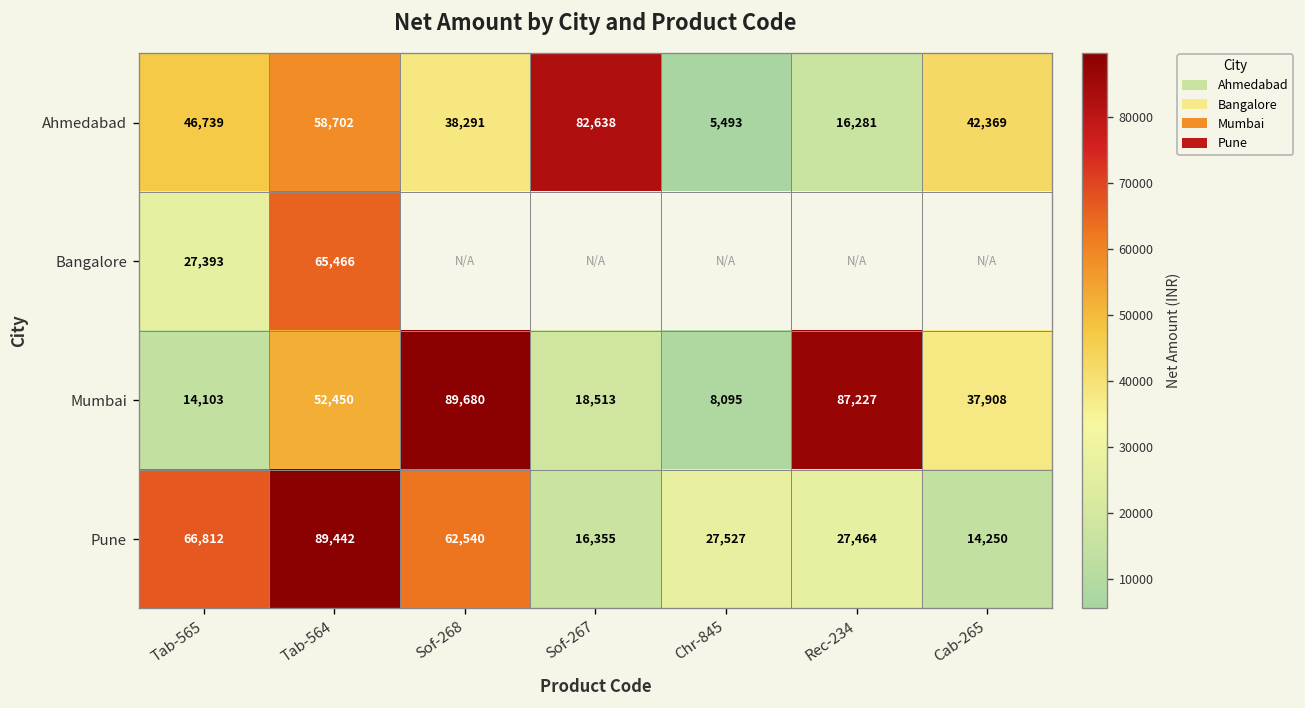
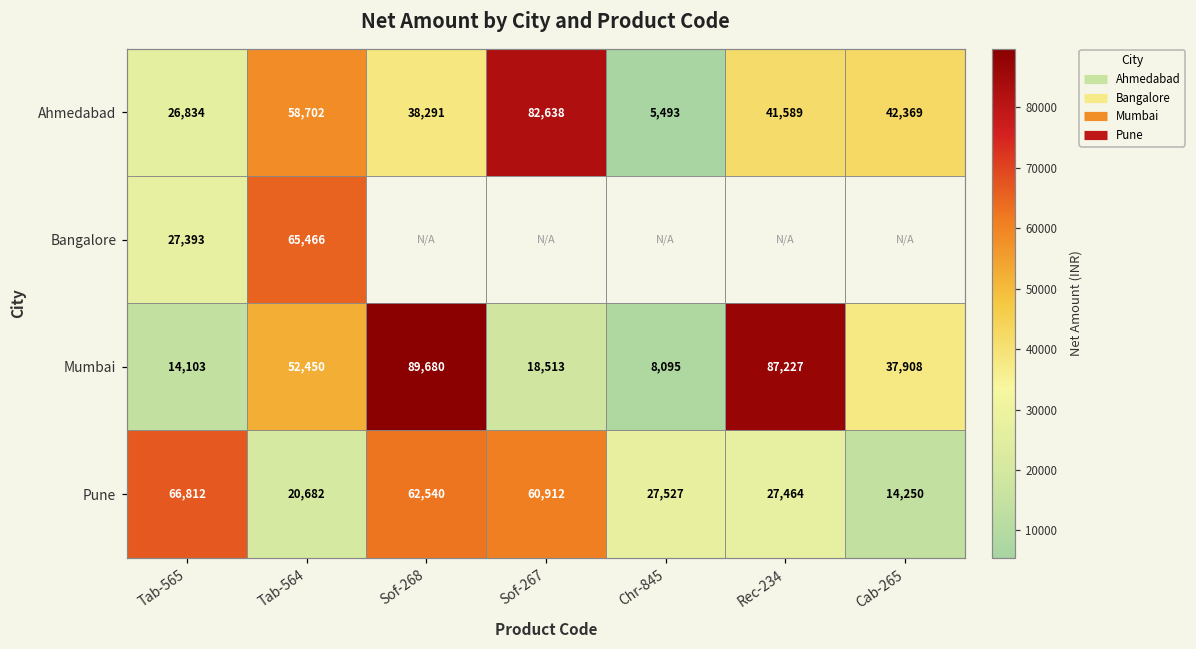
Ahmedabad, Tab-565: 46,739 -> 26,834
Ahmedabad, Rec-234: 16,281 -> 41,589
Pune, Tab-564: 89,442 -> 20,682
Pune, Sof-267: 16,355 -> 60,912
